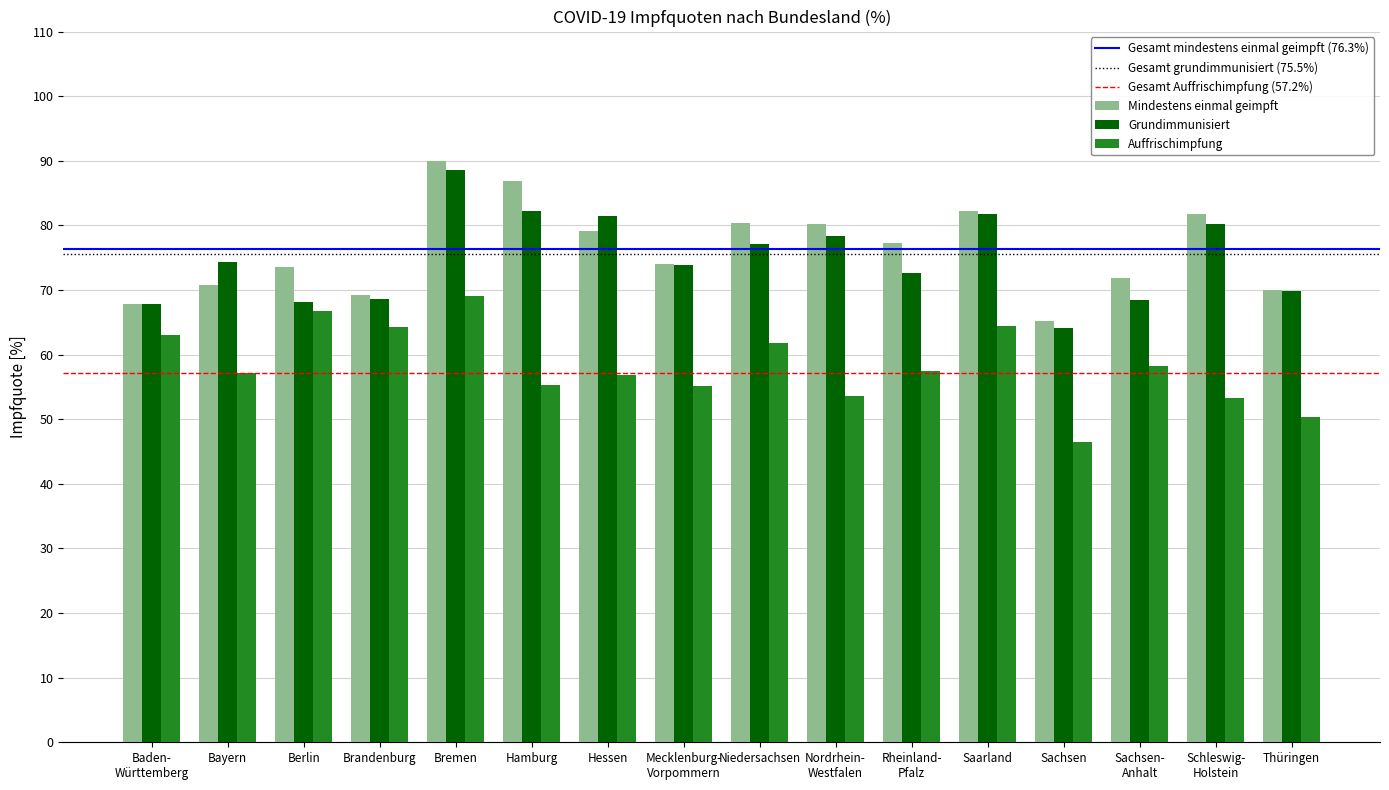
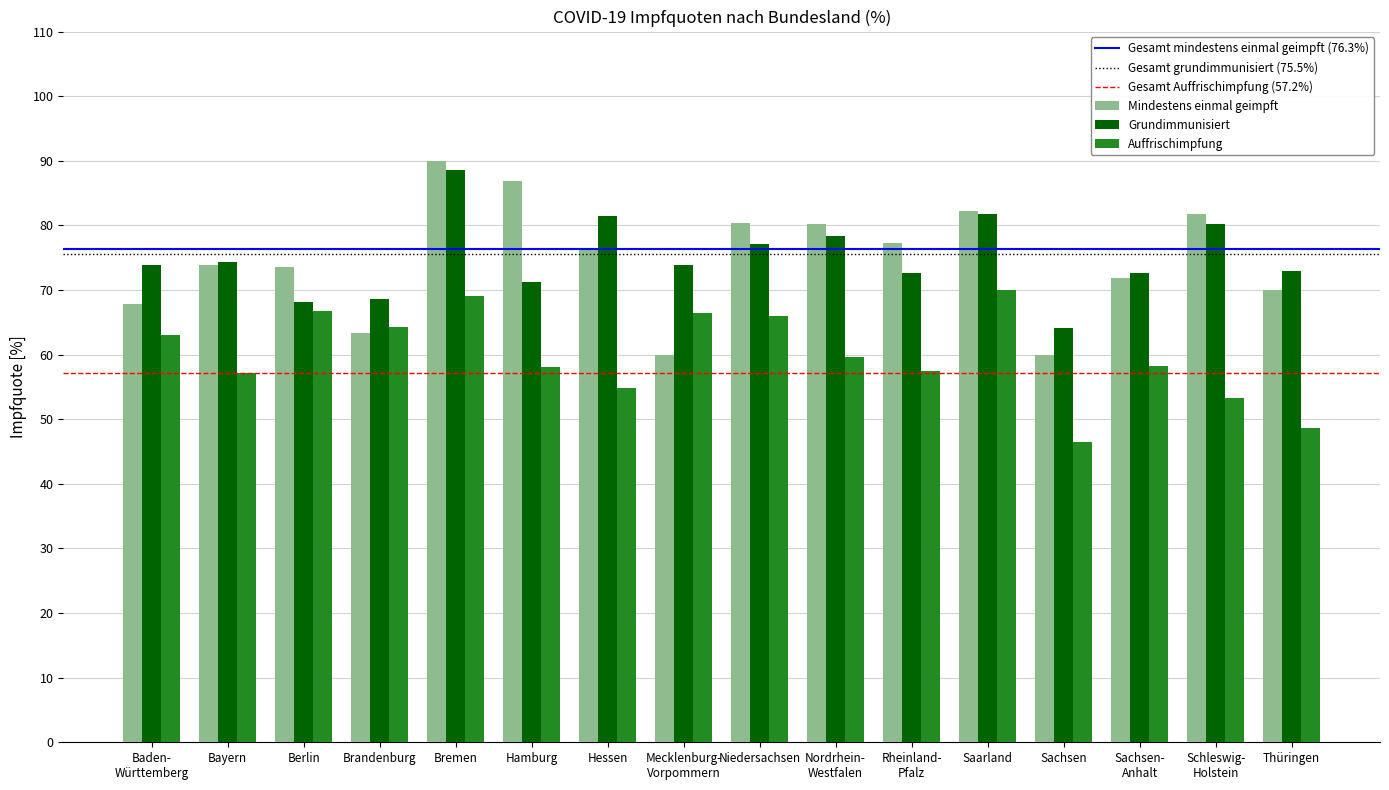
Grundimmunisiert, Baden- Württemberg: 68 -> 74
Mindestens einmal geimpft, Bayern: 71 -> 74
Mindestens einmal geimpft, Brandenburg: 69 -> 63
Grundimmunisiert, Hamburg: 82 -> 71
Auffrischimpfung, Hamburg: 55 -> 58
Mindestens einmal geimpft, Hessen: 79 -> 77
Auffrischimpfung, Hessen: 57 -> 55
Mindestens einmal geimpft, Mecklenburg- Vorpommern: 74 -> 60
Auffrischimpfung, Mecklenburg- Vorpommern: 55 -> 66
Auffrischimpfung, Niedersachsen: 62 -> 66
Auffrischimpfung, Nordrhein- Westfalen: 54 -> 60
Auffrischimpfung, Saarland: 64 -> 70
Mindestens einmal geimpft, Sachsen: 65 -> 60
Grundimmunisiert, Sachsen- Anhalt: 69 -> 73
Grundimmunisiert, Thüringen: 70 -> 73
Auffrischimpfung, Thüringen: 50 -> 49
